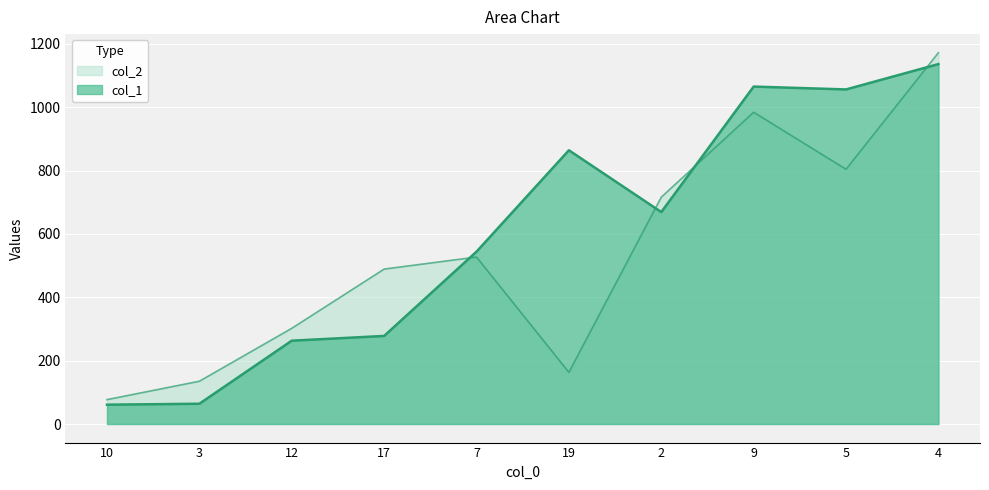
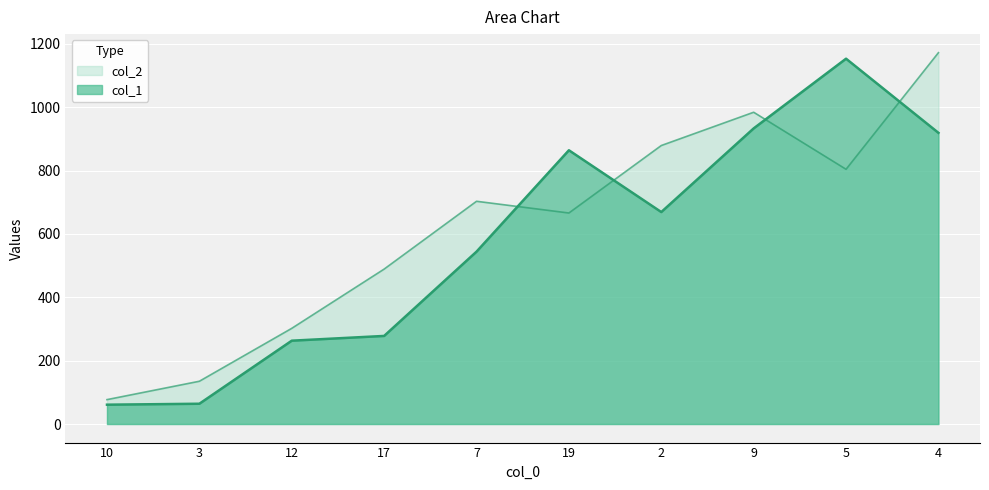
col_2, 7: 530 -> 700
col_2, 19: 160 -> 670
col_2, 2: 720 -> 880
col_1, 9: 1070 -> 930
col_1, 5: 1060 -> 1150
col_1, 4: 1140 -> 920
